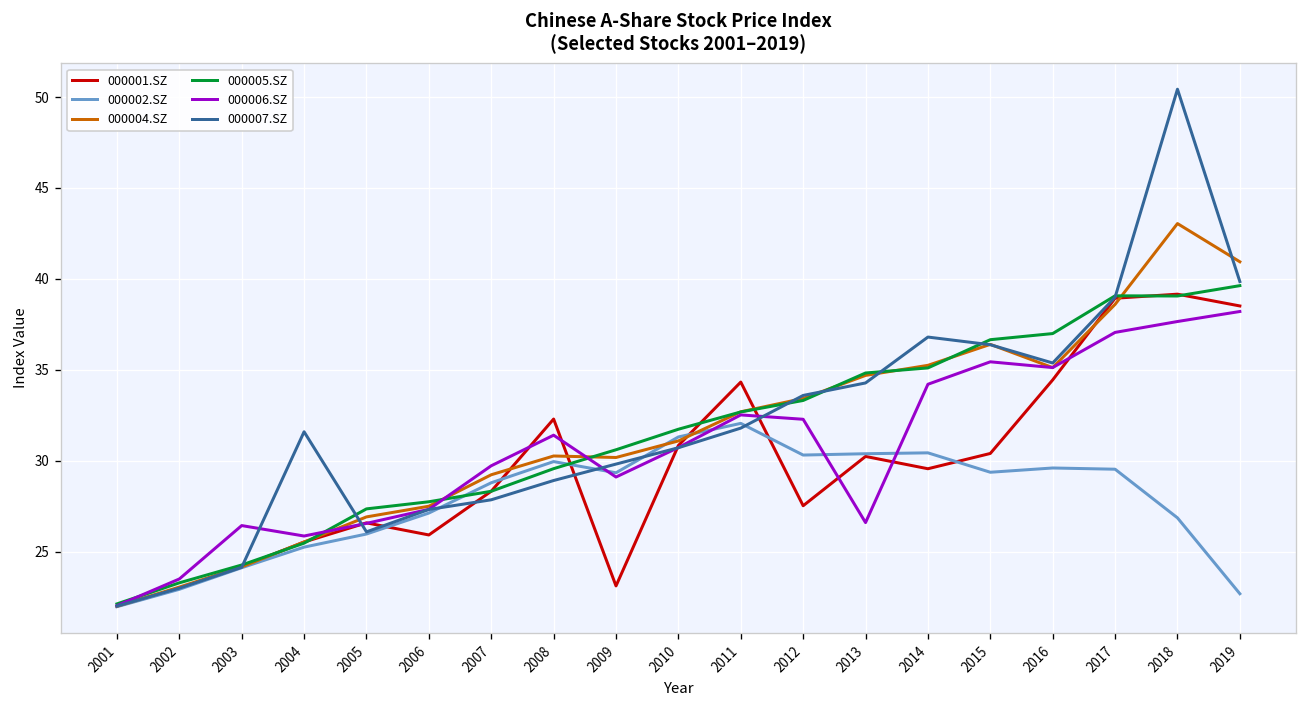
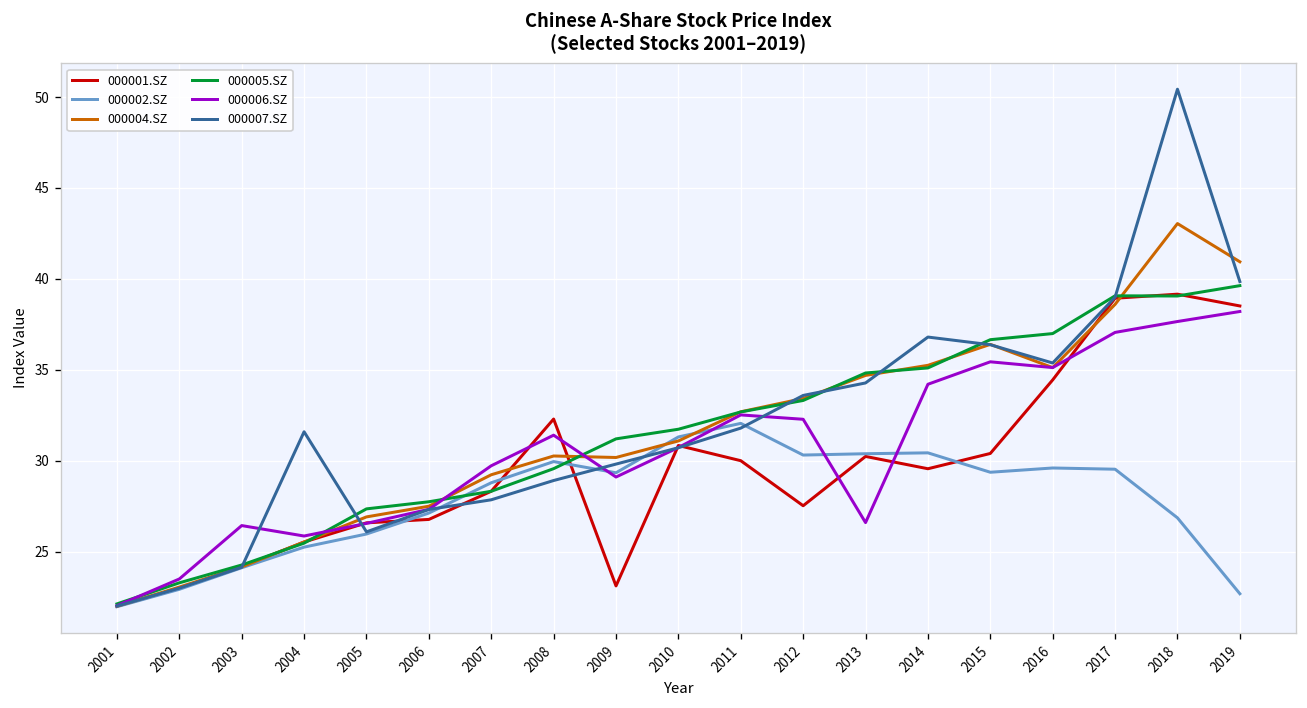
000001.SZ, 2006: 25.9 -> 26.8
000005.SZ, 2009: 30.6 -> 31.2
000001.SZ, 2011: 34.3 -> 30.0
